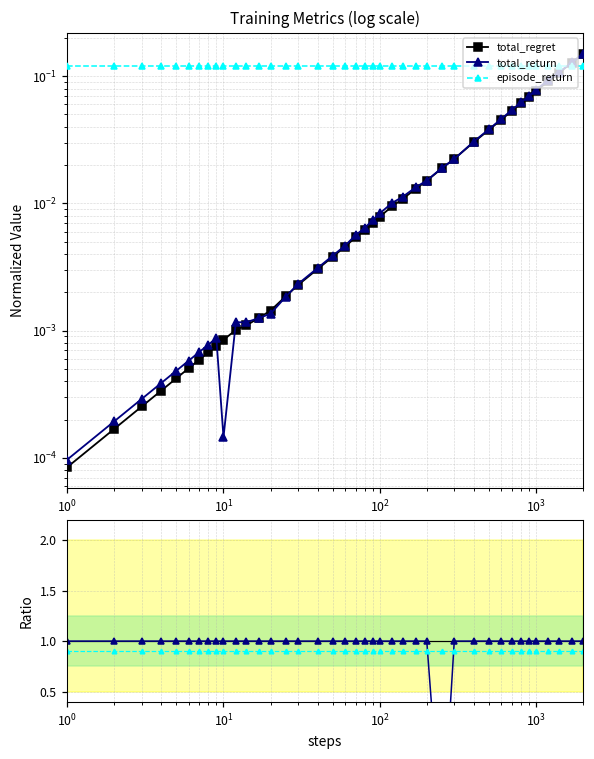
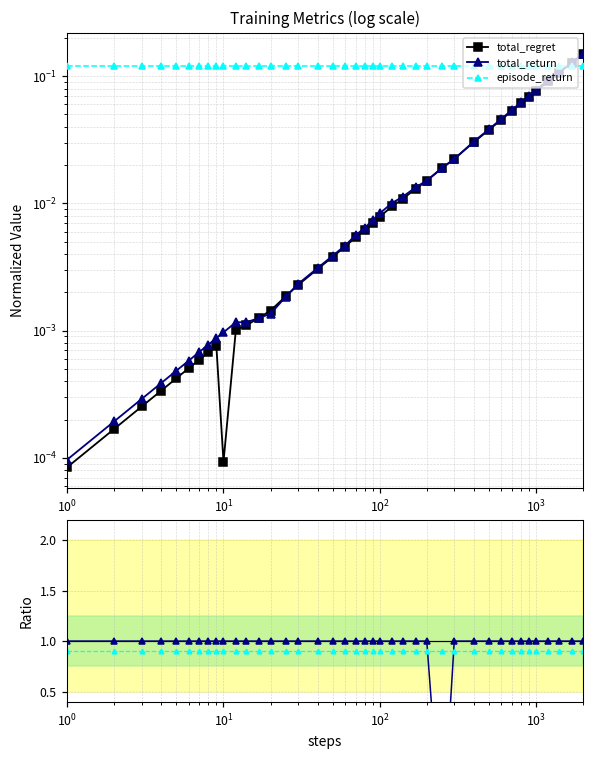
Training Metrics (log scale), total_regret, 10^1: 0.0008 -> 0.00009
Training Metrics (log scale), total_return, 10^1: 0.00015 -> 0.0010
